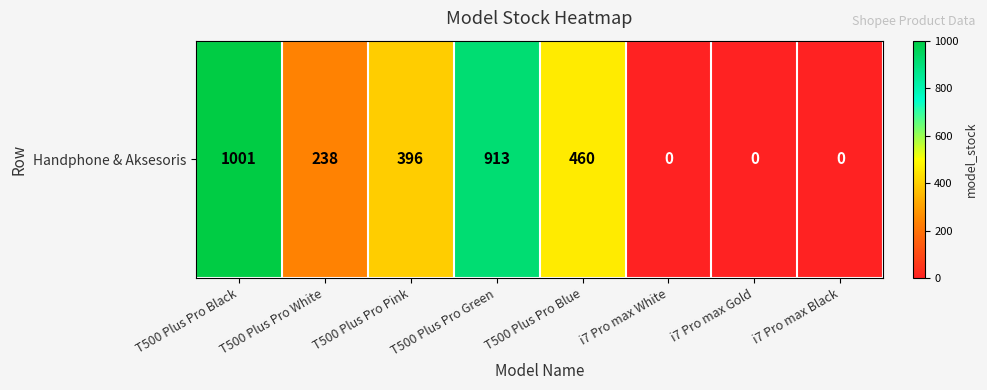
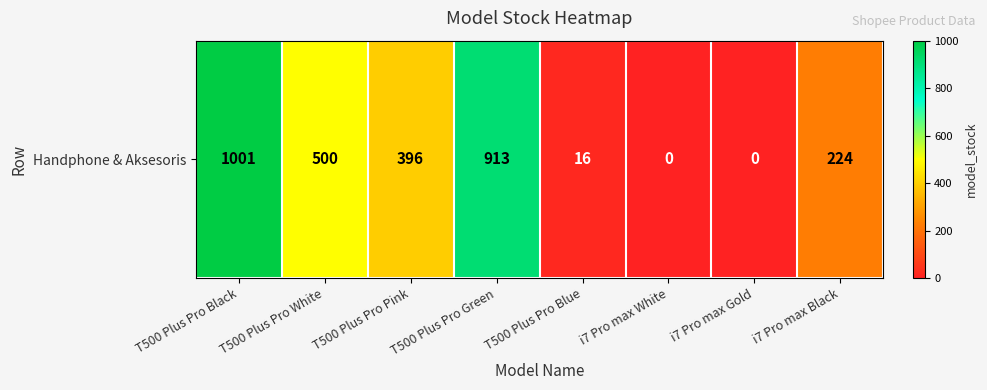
Handphone & Aksesoris, T500 Plus Pro White: 238 -> 500
Handphone & Aksesoris, T500 Plus Pro Blue: 460 -> 16
Handphone & Aksesoris, i7 Pro max Black: 0 -> 224
